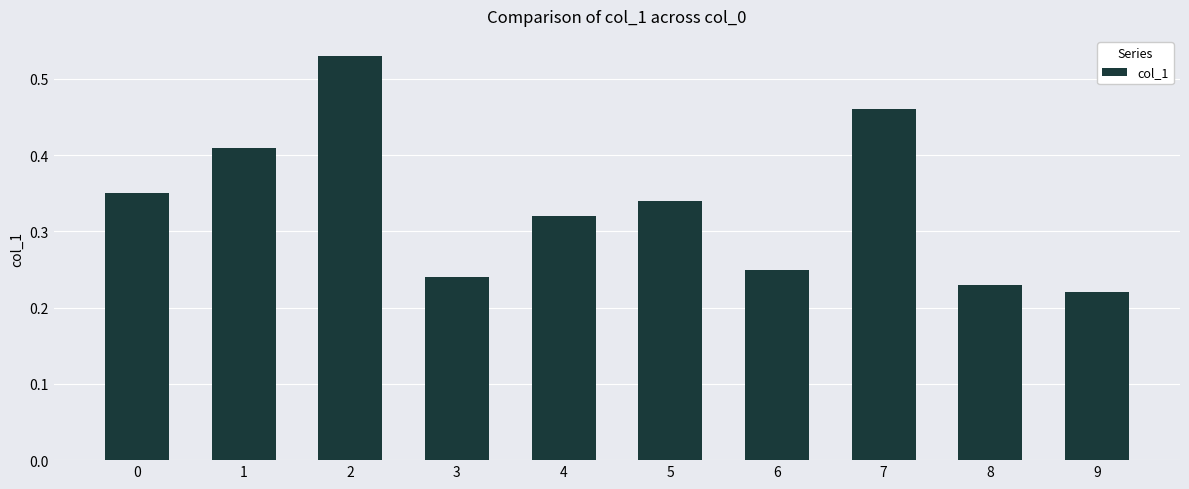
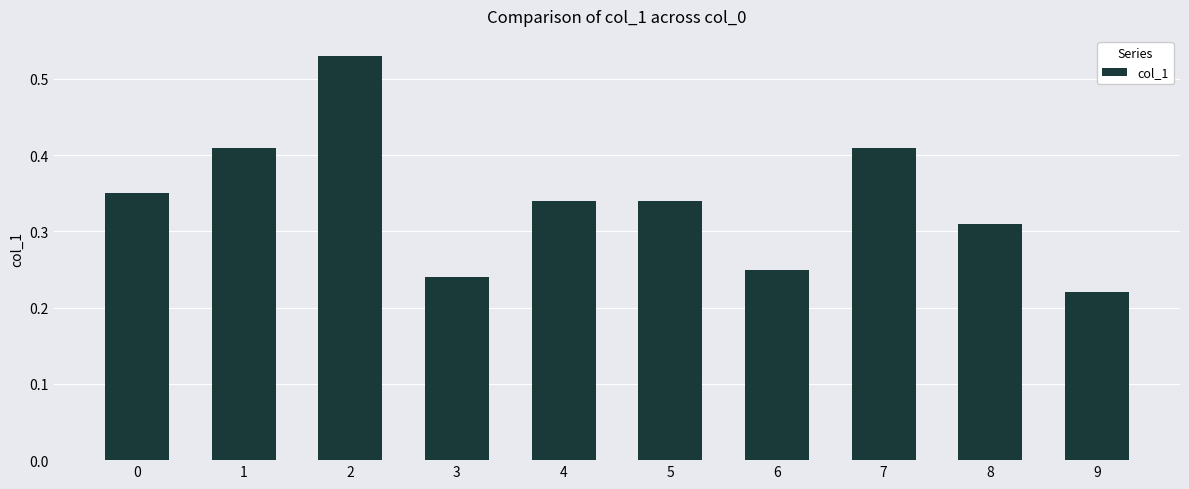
4: 0.32 -> 0.34
7: 0.46 -> 0.41
8: 0.23 -> 0.31
